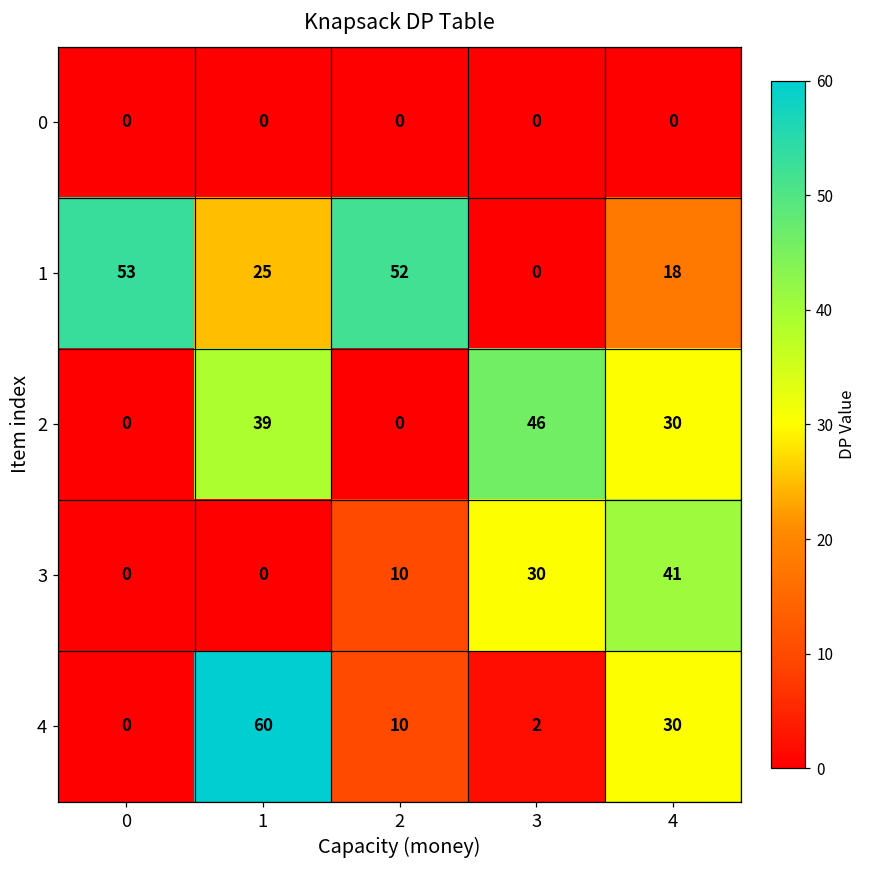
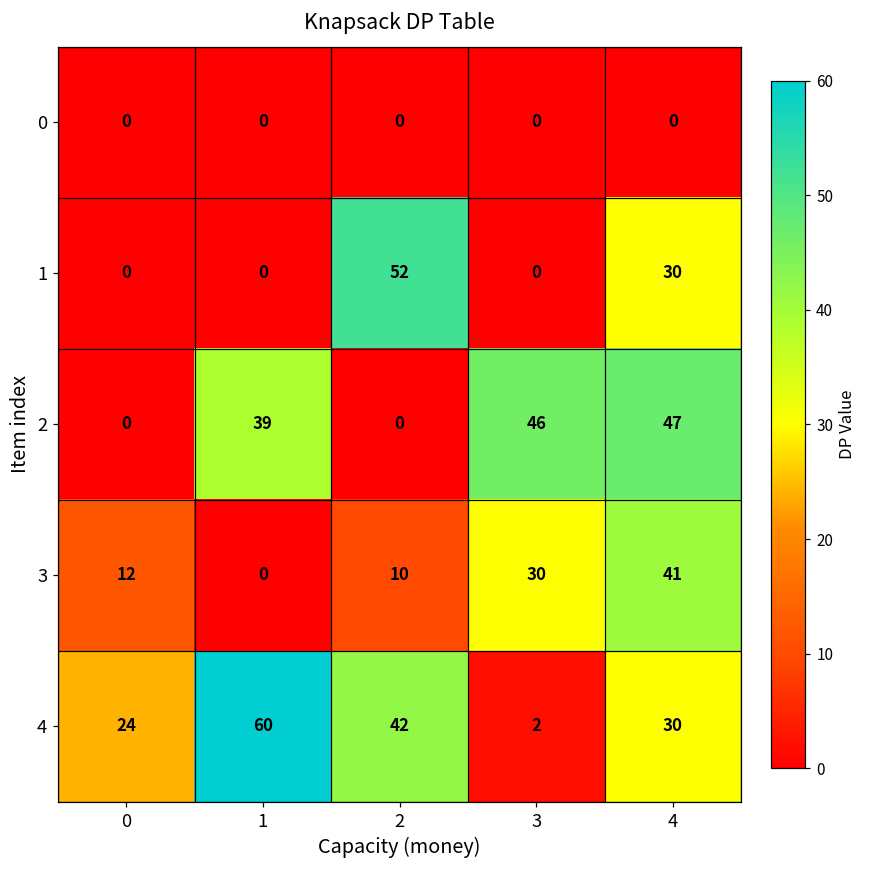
1, 0: 53 -> 0
1, 1: 25 -> 0
1, 4: 18 -> 30
2, 4: 30 -> 47
3, 0: 0 -> 12
4, 0: 0 -> 24
4, 2: 10 -> 42
